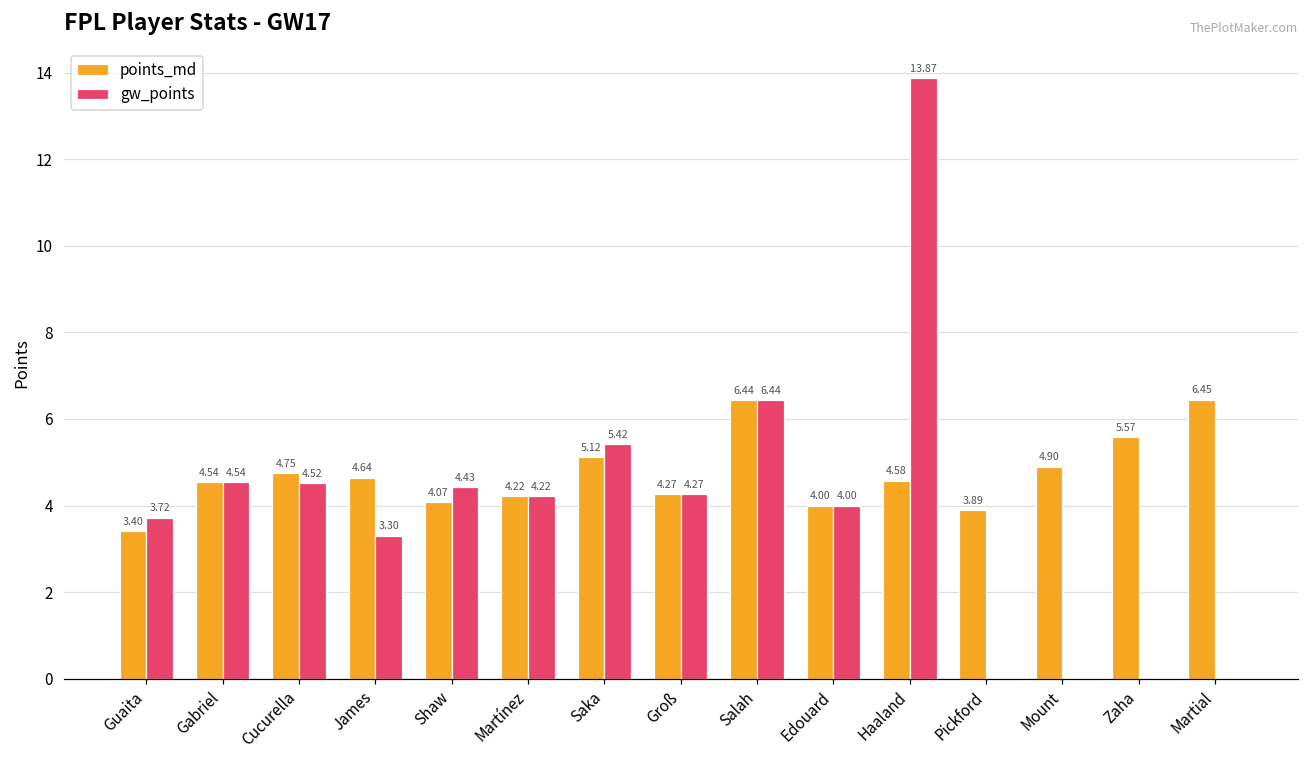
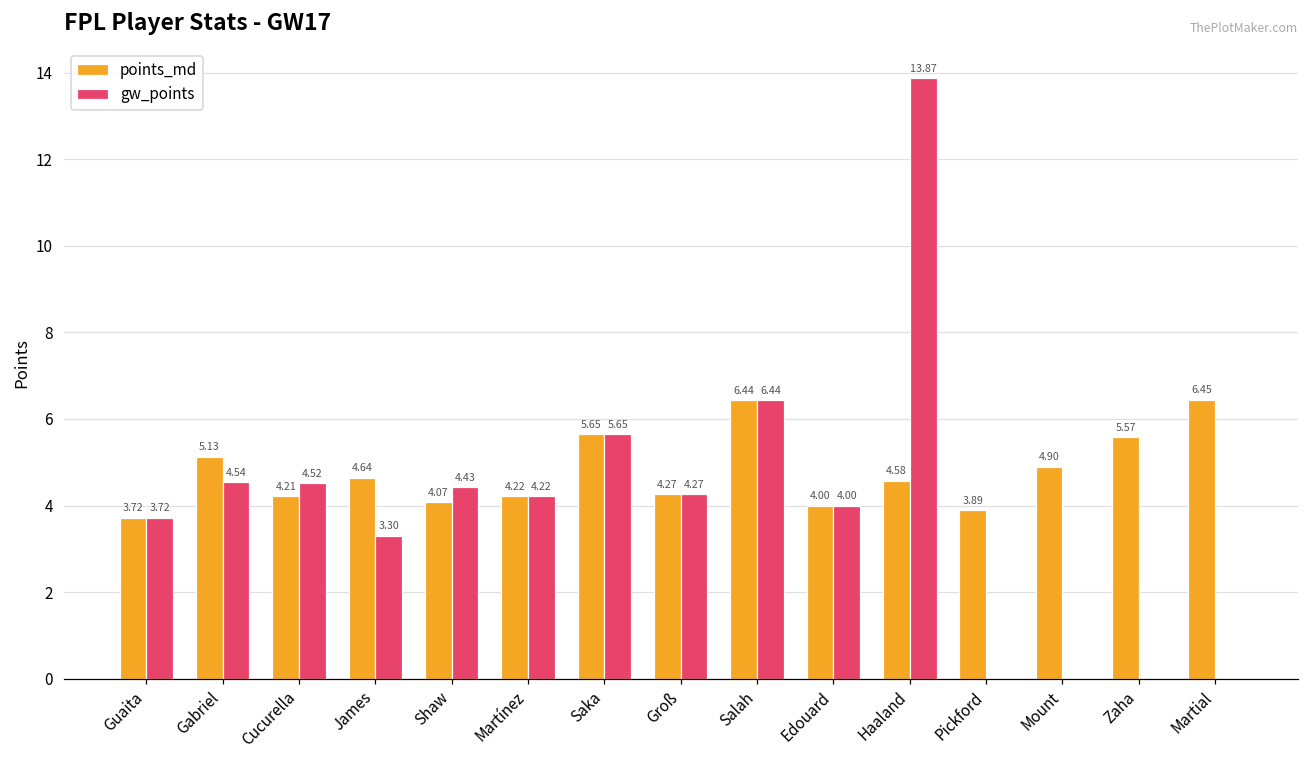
points_md, Guaita: 3.40 -> 3.72
points_md, Gabriel: 4.54 -> 5.13
points_md, Cucurella: 4.75 -> 4.21
points_md, Saka: 5.12 -> 5.65
gw_points, Saka: 5.42 -> 5.65
